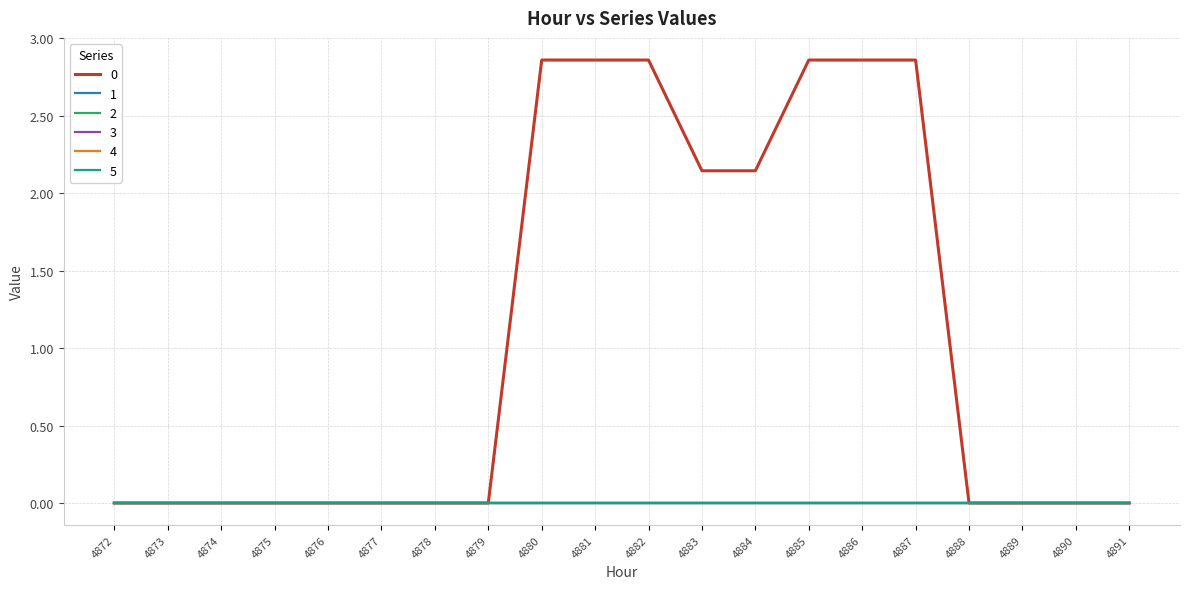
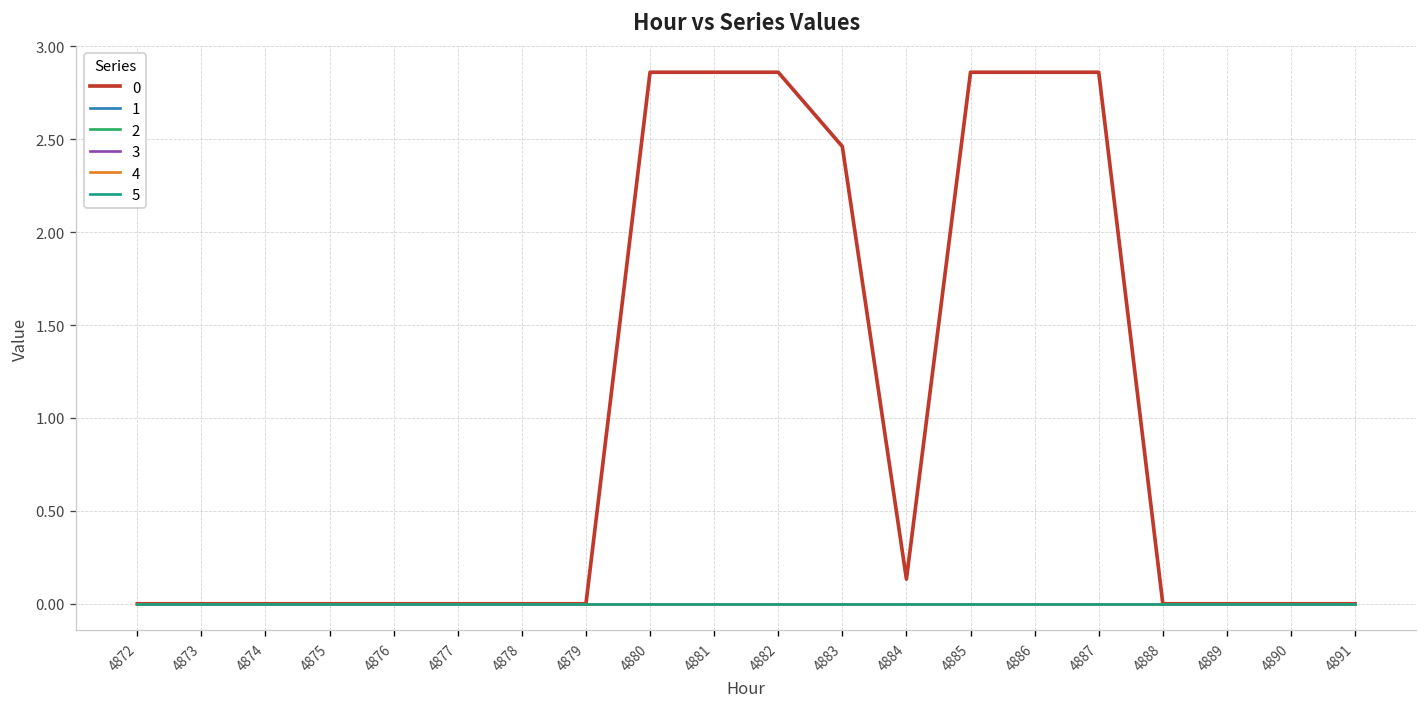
0, 4883: 2.15 -> 2.46
0, 4884: 2.15 -> 0.13
